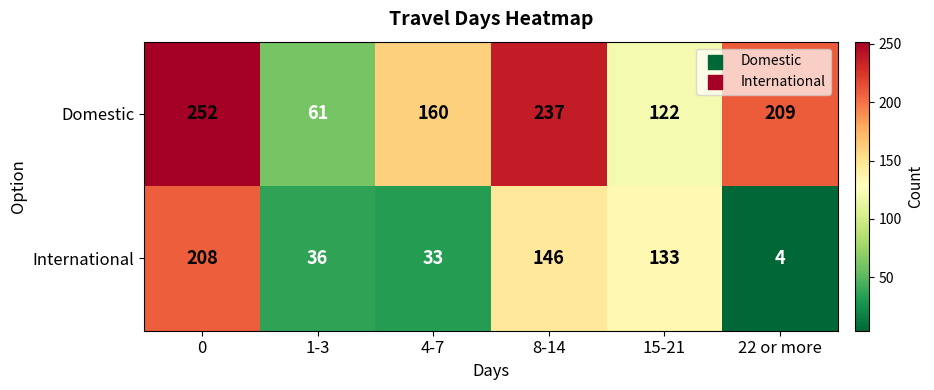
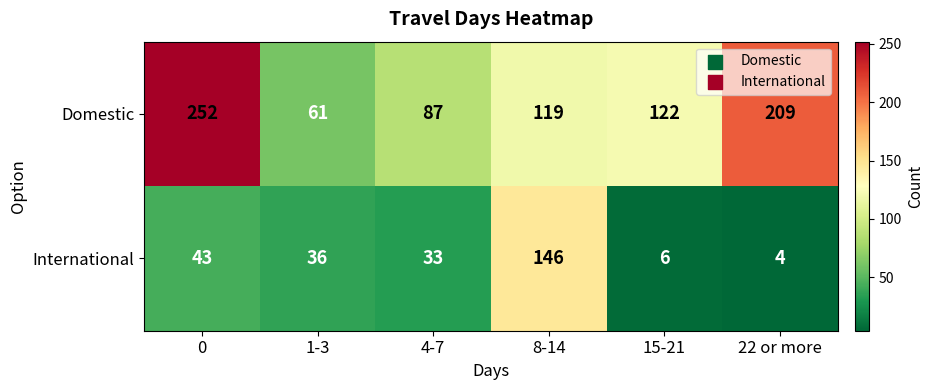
Domestic, 4-7: 160 -> 87
Domestic, 8-14: 237 -> 119
International, 0: 208 -> 43
International, 15-21: 133 -> 6
